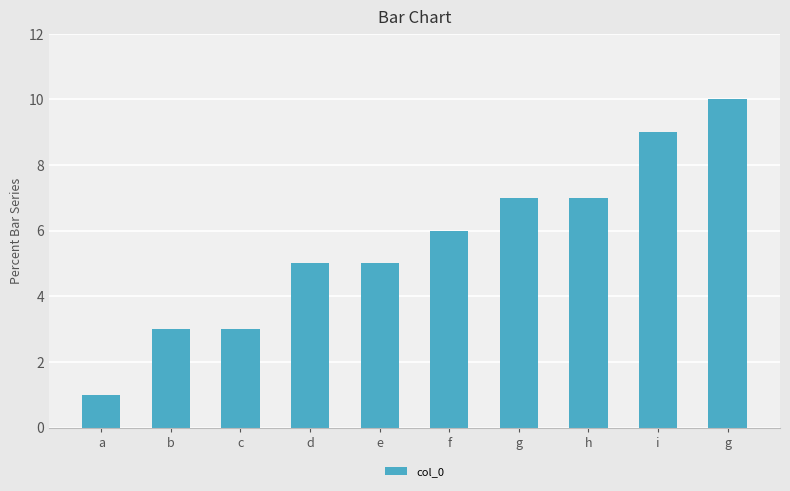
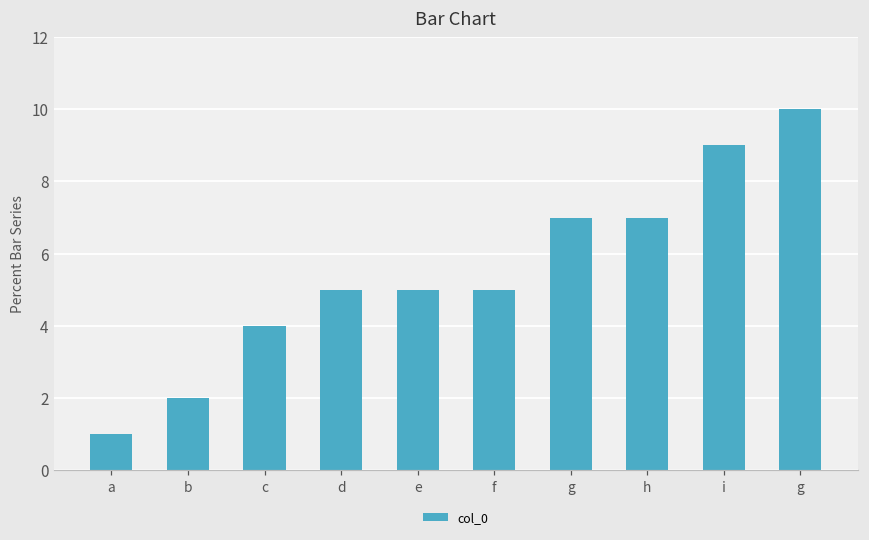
b: 3 -> 2
c: 3 -> 4
f: 6 -> 5
